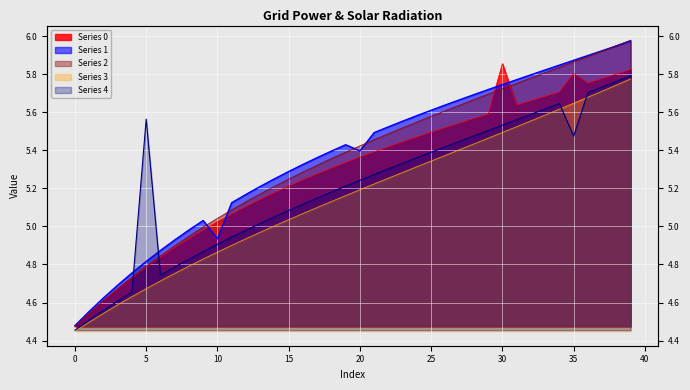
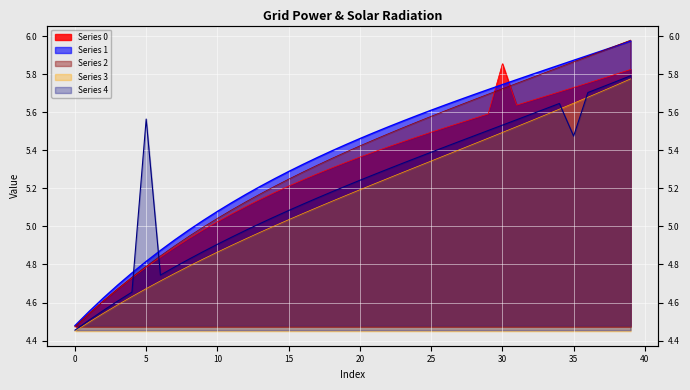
Series 1, 10: 4.93 -> 5.08
Series 1, 20: 5.40 -> 5.46
Series 0, 35: 5.80 -> 5.73
